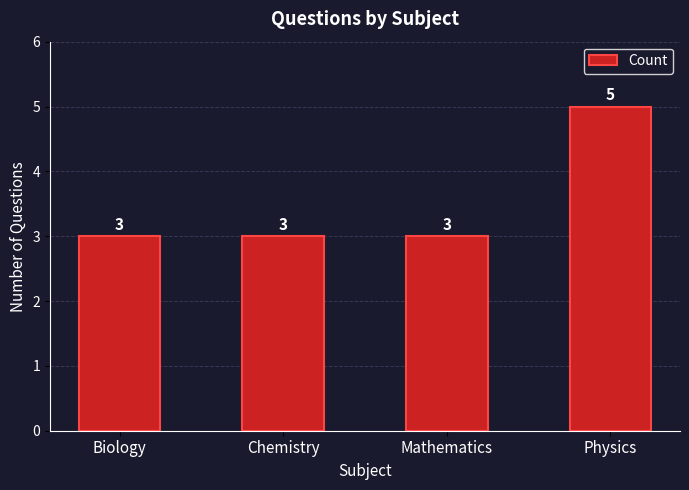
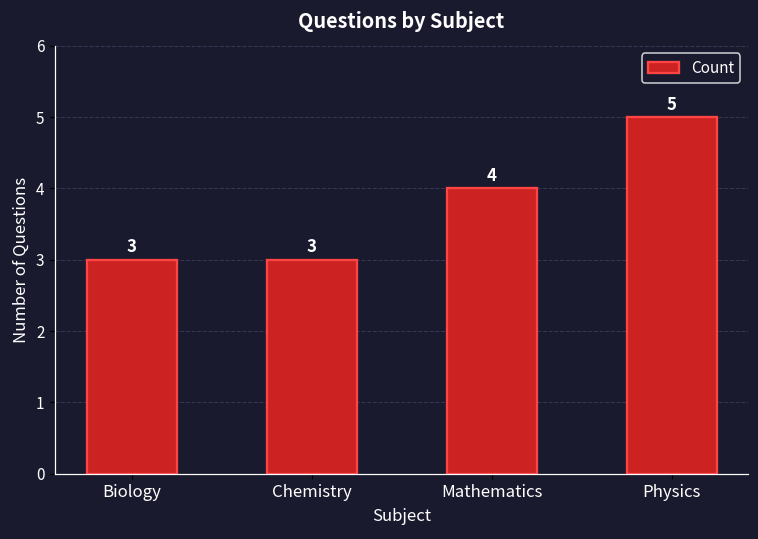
Mathematics: 3 -> 4
